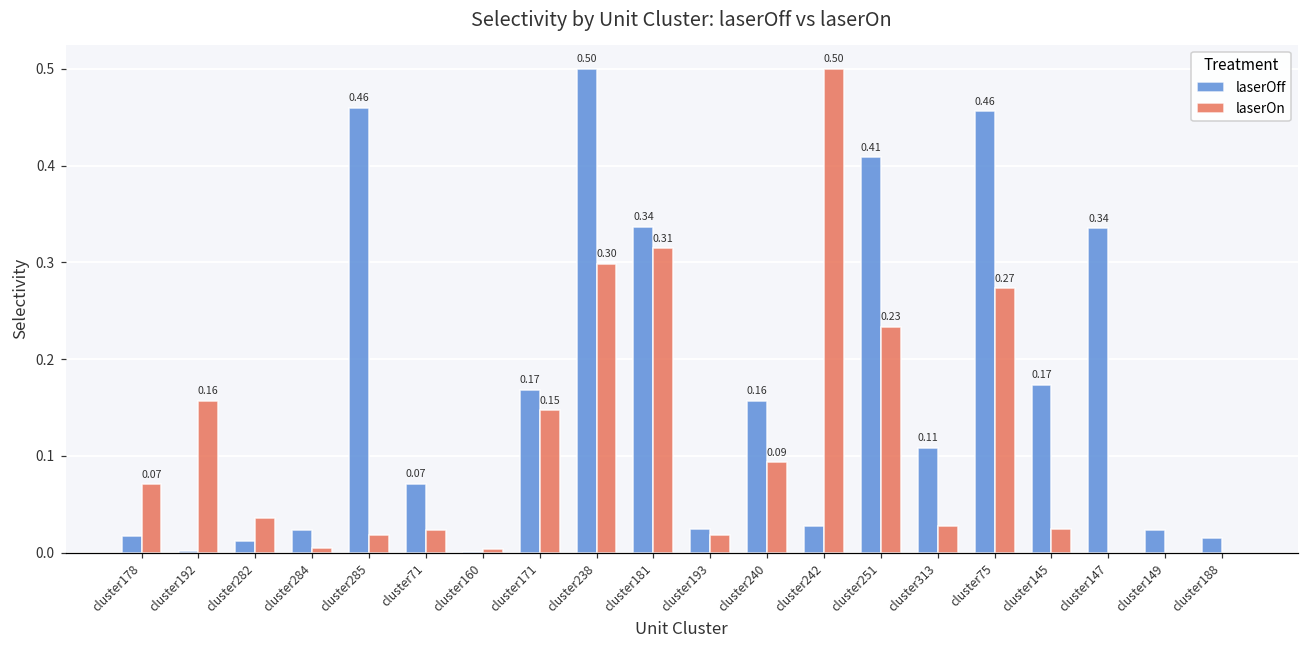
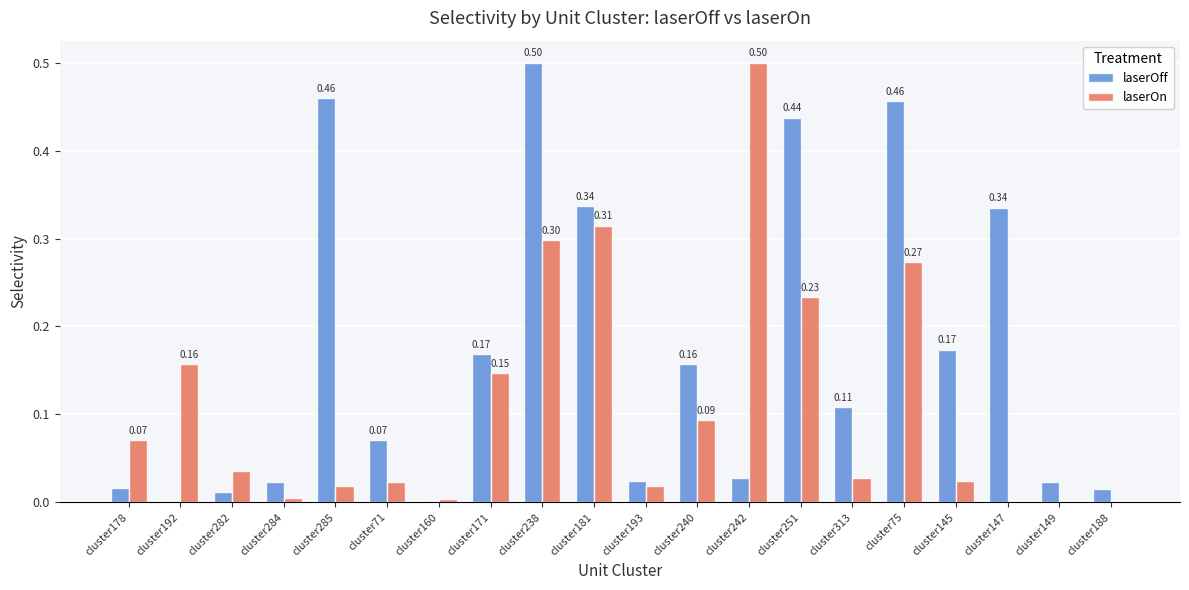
laserOff, cluster251: 0.41 -> 0.44
